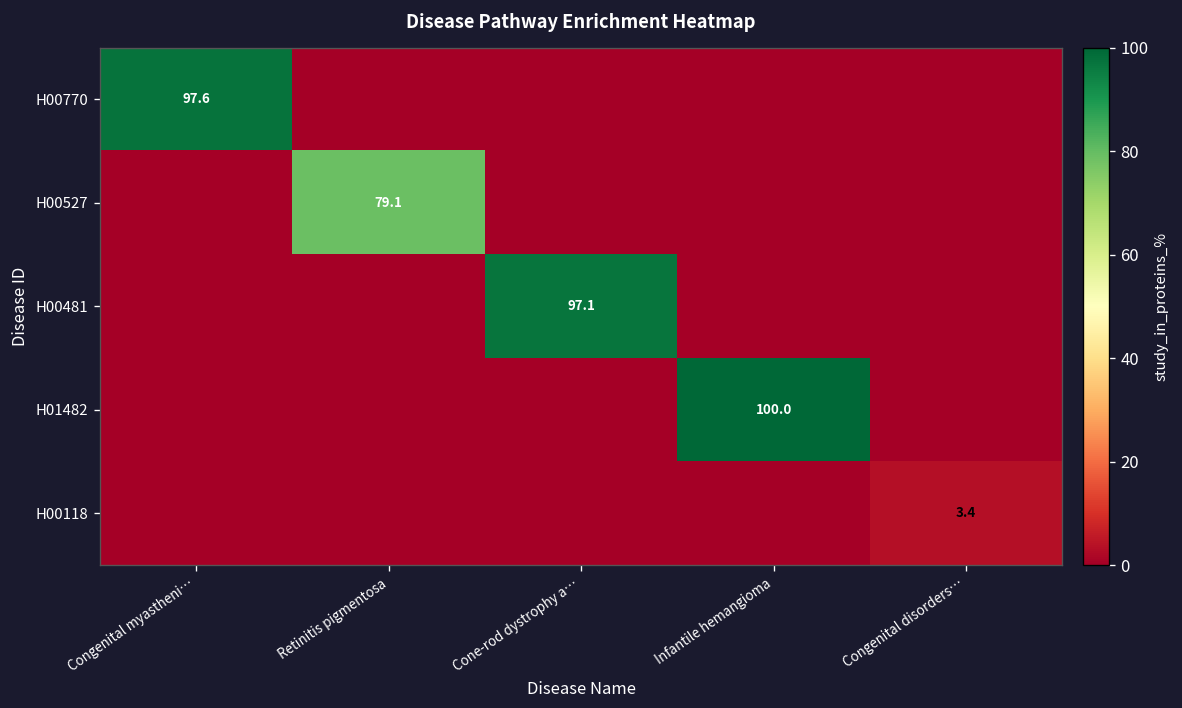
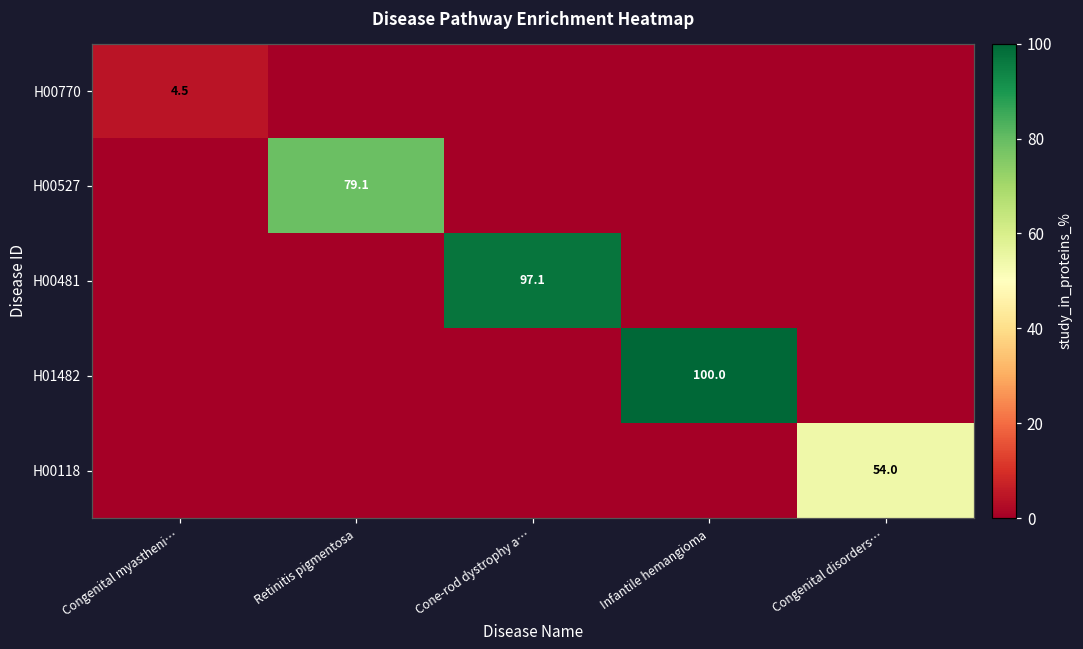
H00770, Congenital myastheni…: 97.6 -> 4.5
H00118, Congenital disorders…: 3.4 -> 54.0
